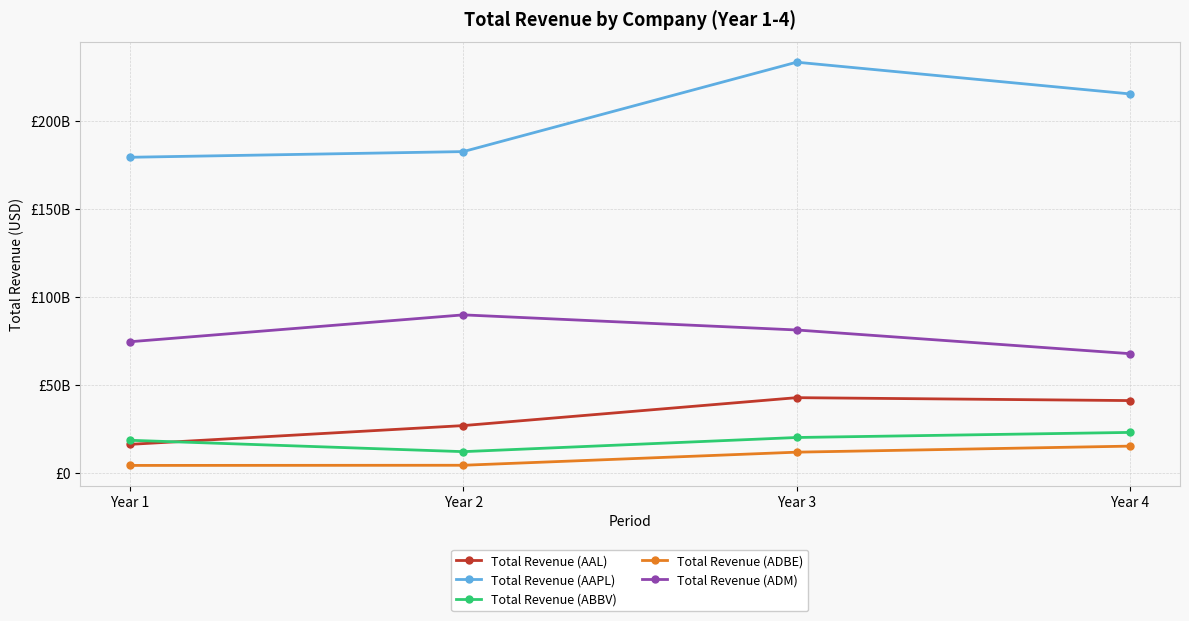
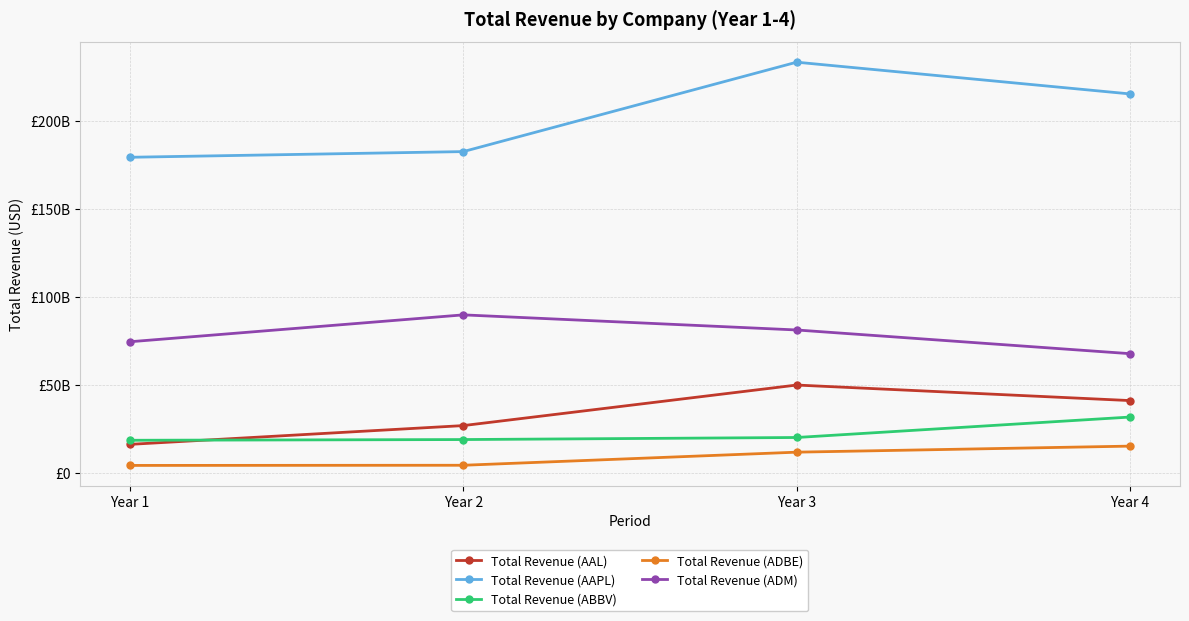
Total Revenue (ABBV), Year 2: £12000000000 -> £19000000000
Total Revenue (AAL), Year 3: £43000000000 -> £50000000000
Total Revenue (ABBV), Year 4: £23000000000 -> £32000000000
